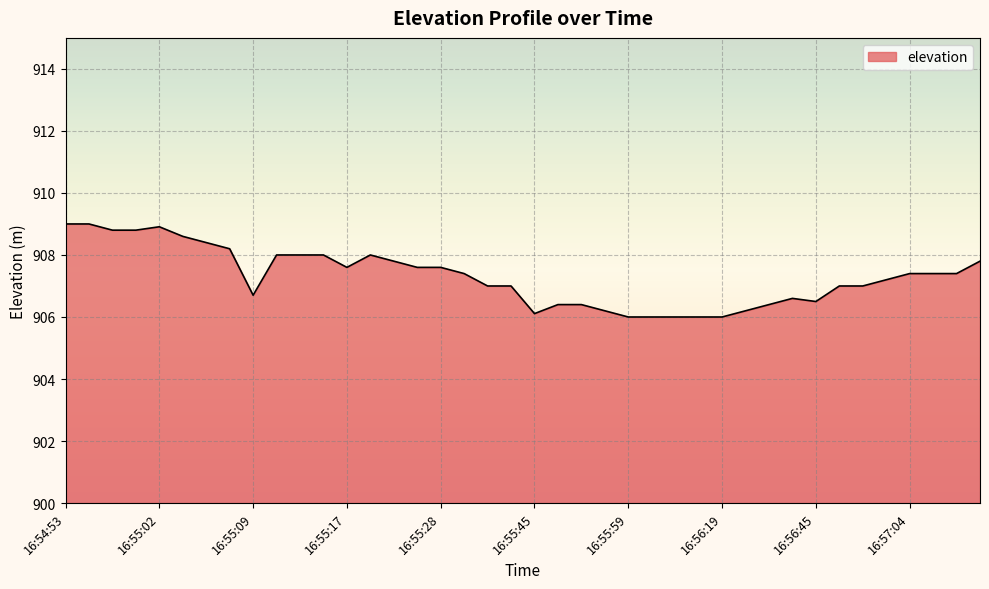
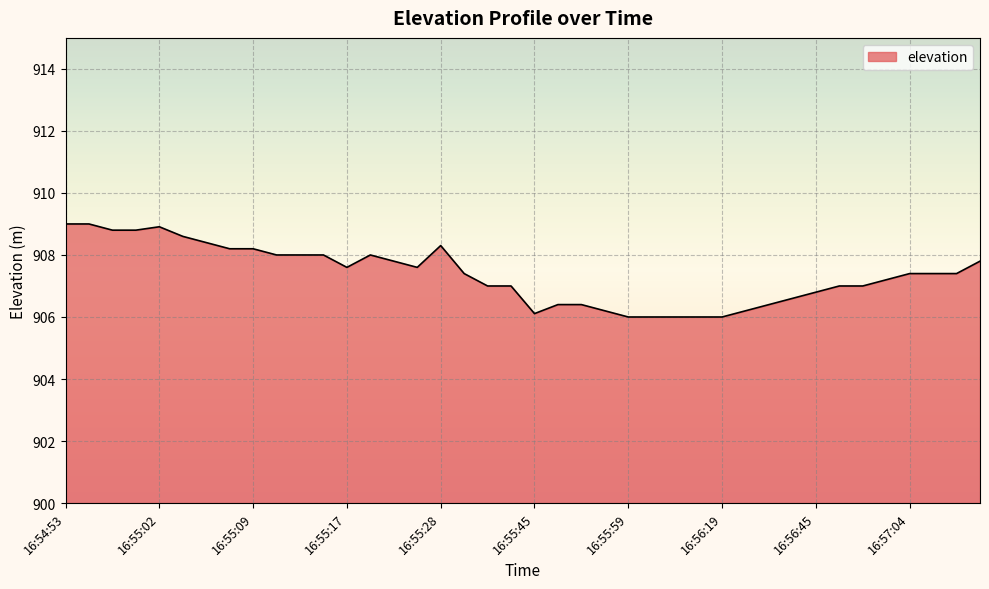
16:55:09: 906.7 -> 908.2
16:55:28: 907.6 -> 908.3
16:56:45: 906.5 -> 906.8
